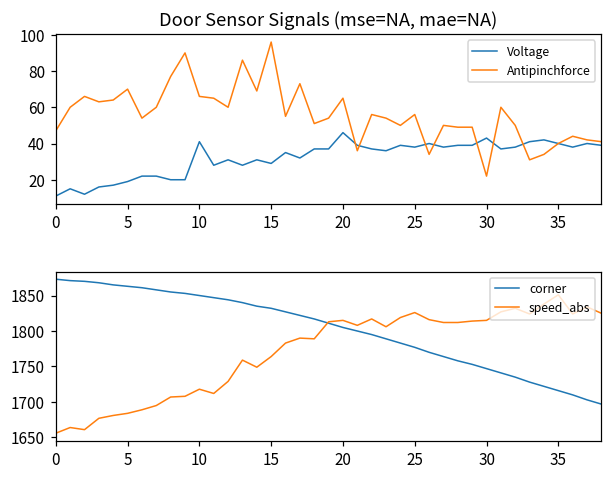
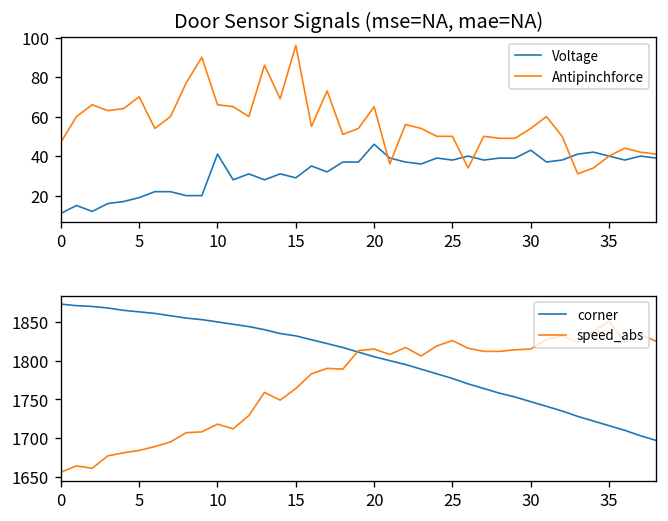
Door Sensor Signals (mse=NA, mae=NA), Antipinchforce, 25: 56 -> 50
Door Sensor Signals (mse=NA, mae=NA), Antipinchforce, 30: 22 -> 54
